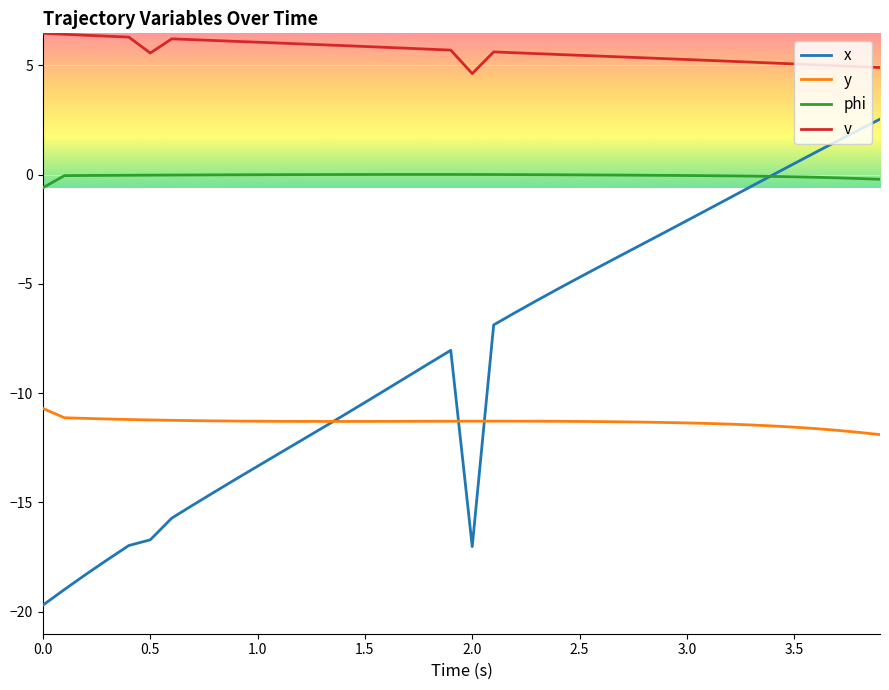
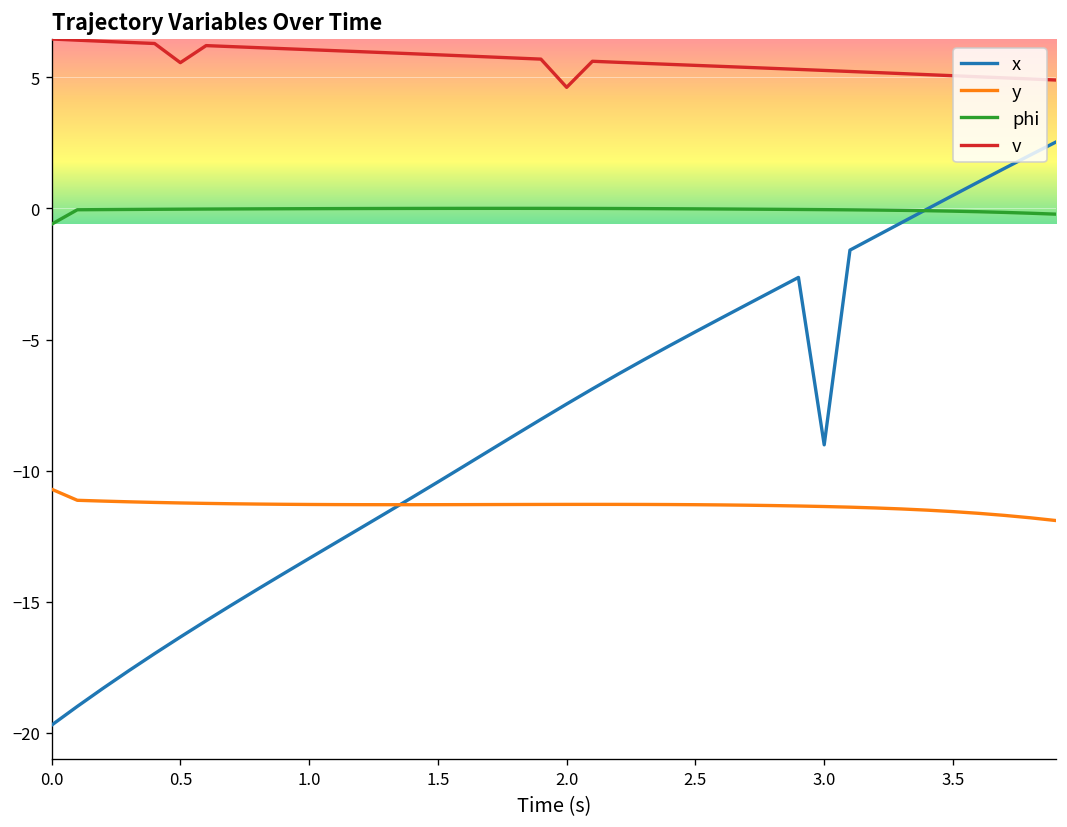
x, 0.5: -16.7 -> -16.3
x, 2.0: -17.0 -> -7.5
x, 3.0: -2.1 -> -9.0
